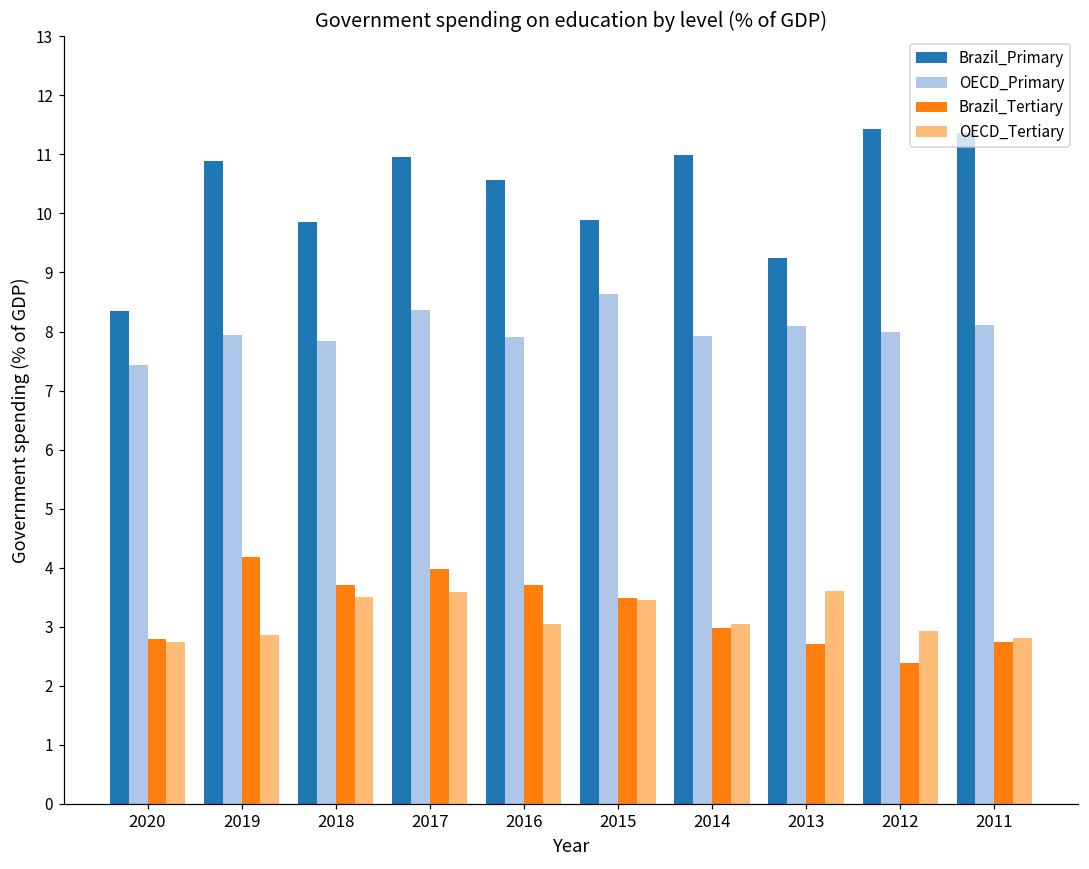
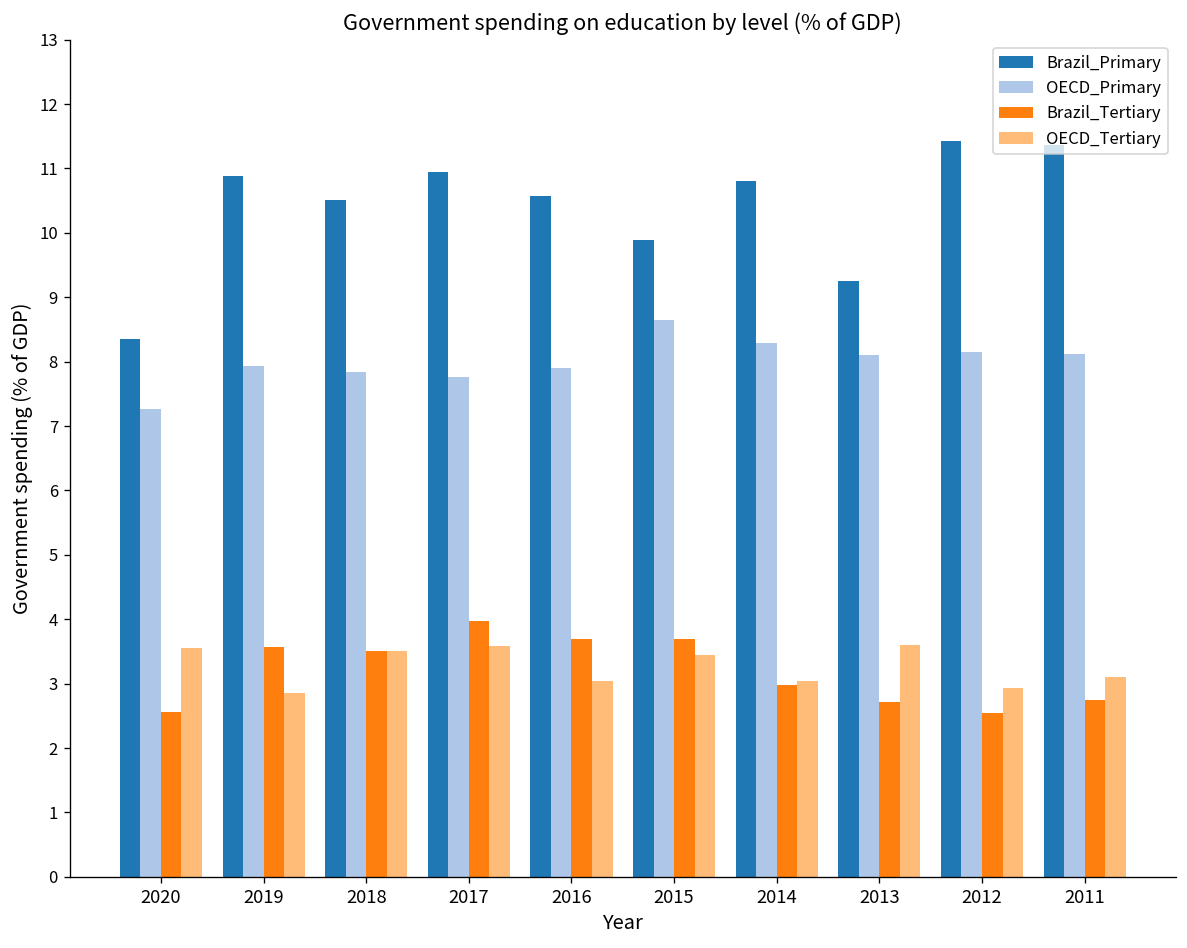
OECD_Primary, 2020: 7.4 -> 7.3
Brazil_Tertiary, 2020: 2.8 -> 2.6
OECD_Tertiary, 2020: 2.7 -> 3.6
Brazil_Tertiary, 2019: 4.2 -> 3.6
Brazil_Primary, 2018: 9.9 -> 10.5
Brazil_Tertiary, 2018: 3.7 -> 3.5
OECD_Primary, 2017: 8.4 -> 7.8
Brazil_Tertiary, 2015: 3.5 -> 3.7
Brazil_Primary, 2014: 11.0 -> 10.8
OECD_Primary, 2014: 7.9 -> 8.3
OECD_Primary, 2012: 8.0 -> 8.1
Brazil_Tertiary, 2012: 2.4 -> 2.5
OECD_Tertiary, 2011: 2.8 -> 3.1
